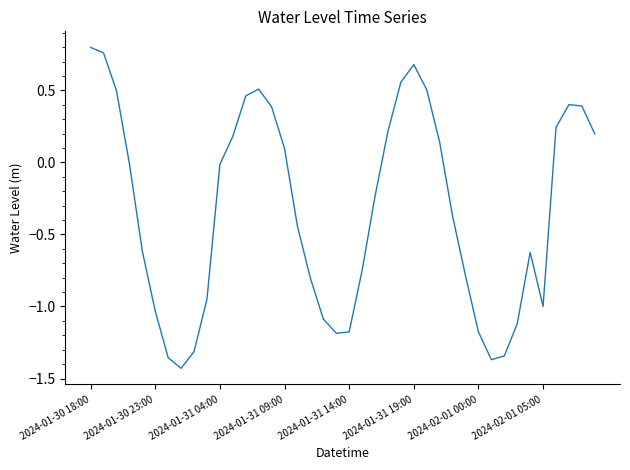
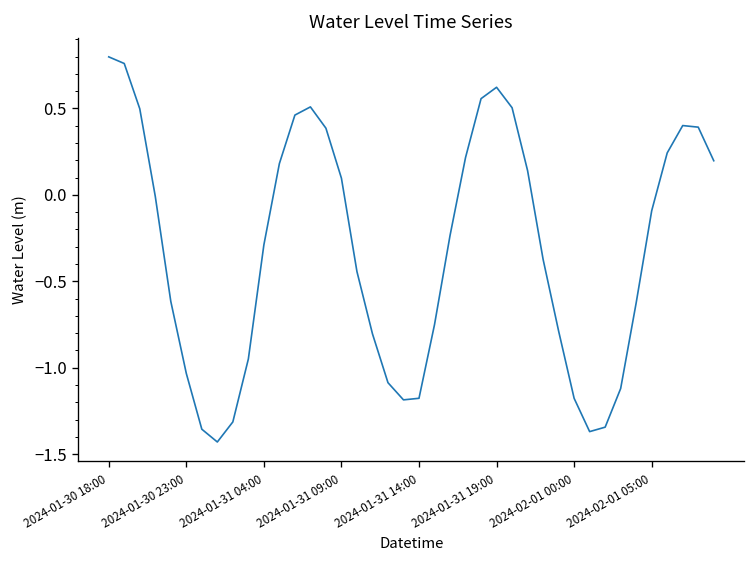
2024-01-31 04:00: -0.01 -> -0.29
2024-01-31 19:00: 0.68 -> 0.62
2024-02-01 05:00: -1.00 -> -0.09
